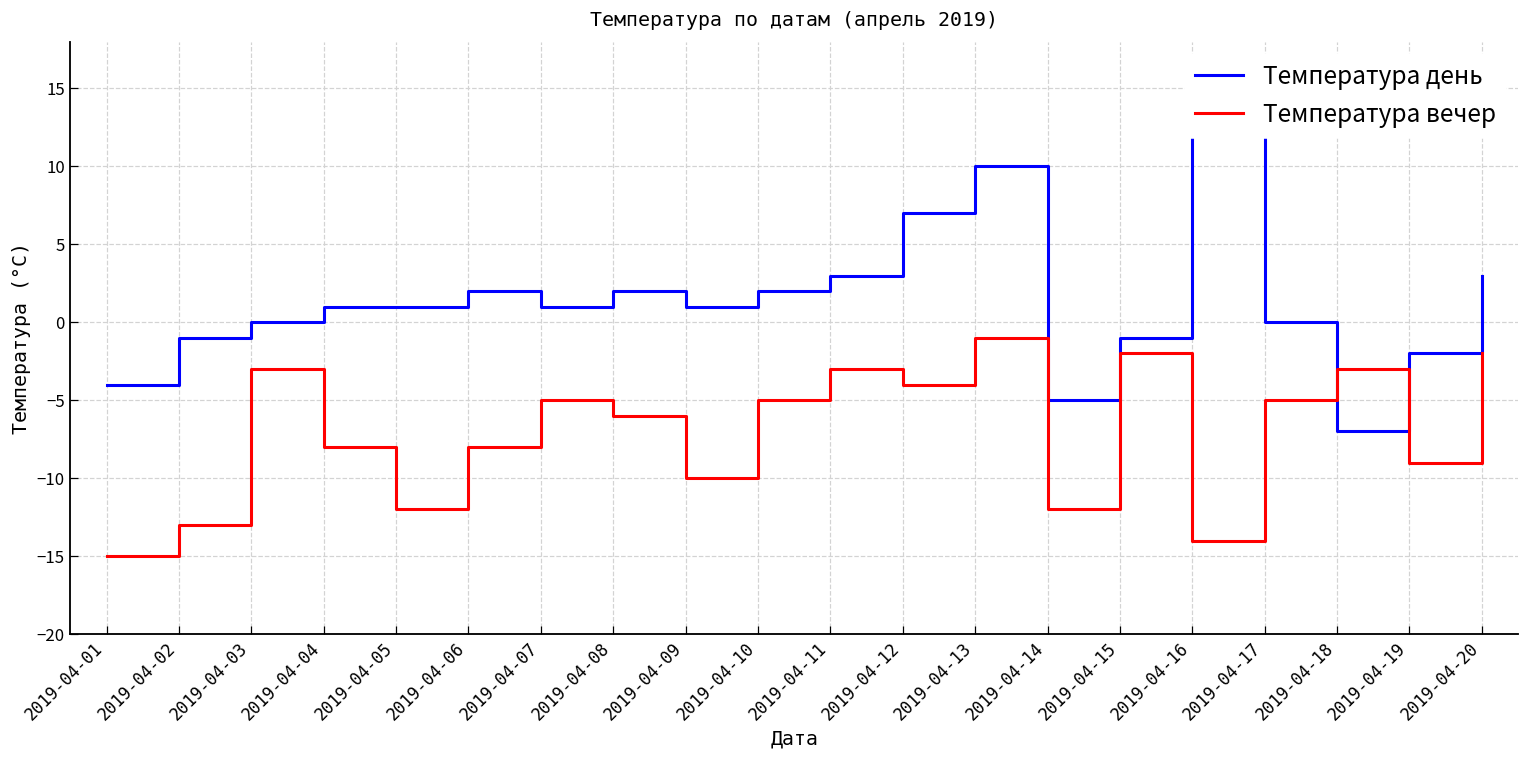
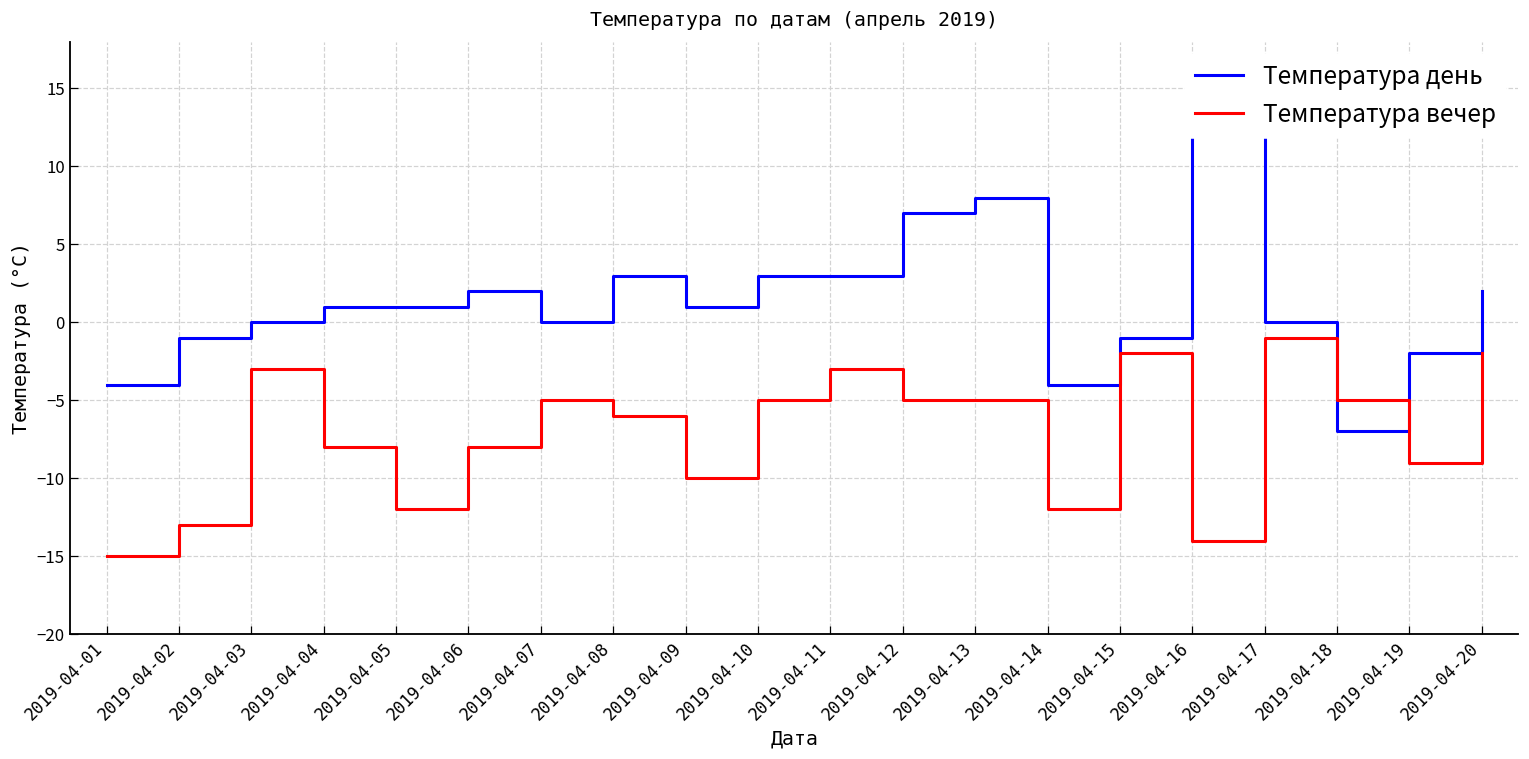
Температура день, 2019-04-07: 1 -> 0
Температура день, 2019-04-08: 2 -> 3
Температура день, 2019-04-10: 2 -> 3
Температура вечер, 2019-04-12: -4 -> -5
Температура день, 2019-04-13: 10 -> 8
Температура вечер, 2019-04-13: -1 -> -5
Температура день, 2019-04-14: -5 -> -4
Температура вечер, 2019-04-17: -5 -> -1
Температура вечер, 2019-04-18: -3 -> -5
Температура день, 2019-04-20: 3 -> 2
